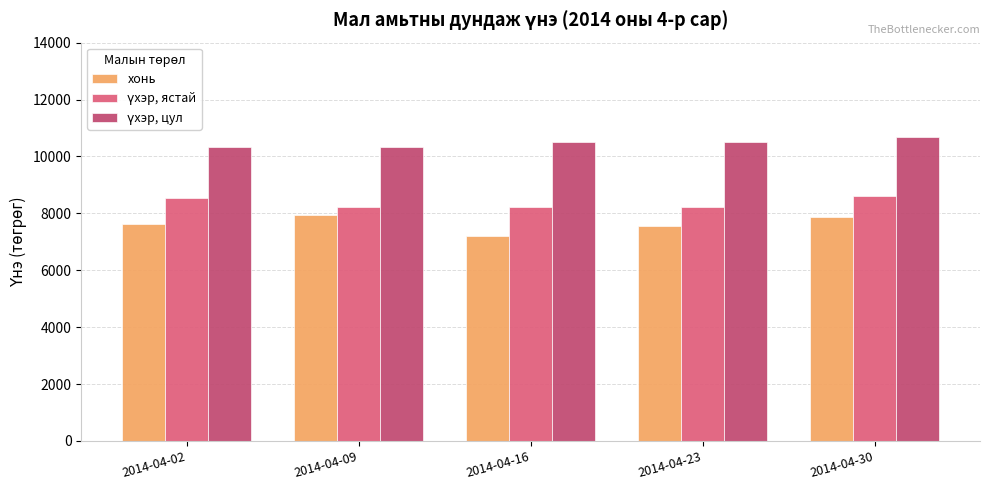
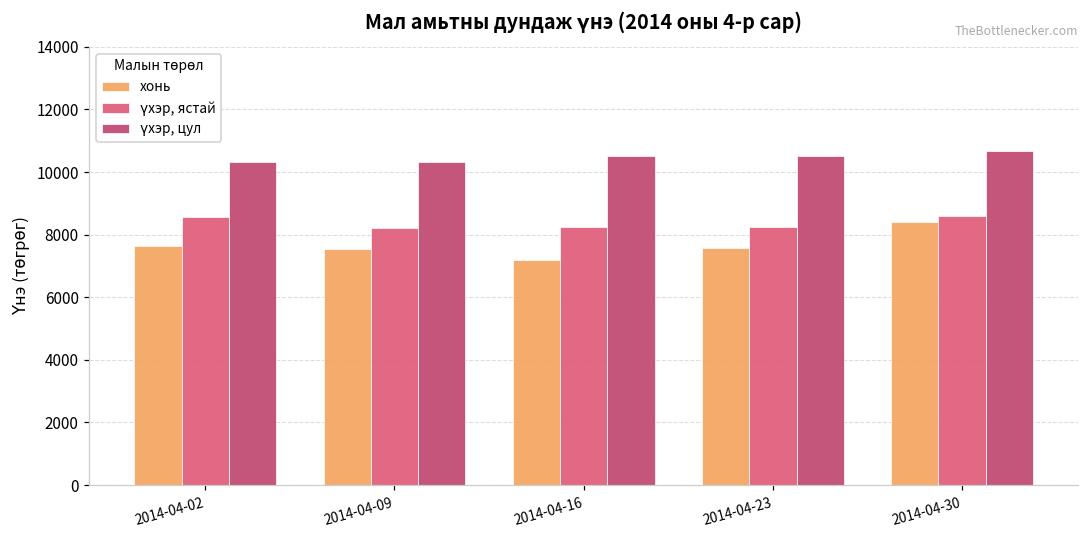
хонь, 2014-04-09: 8000 -> 7500
хонь, 2014-04-30: 7900 -> 8400
